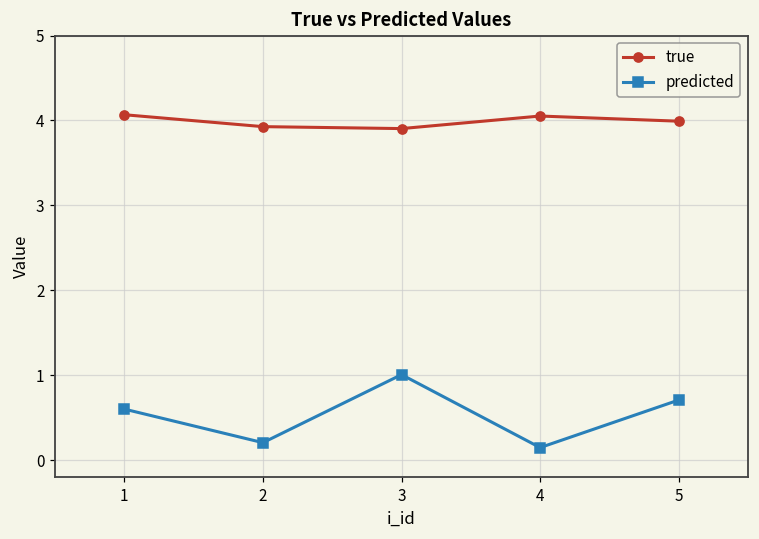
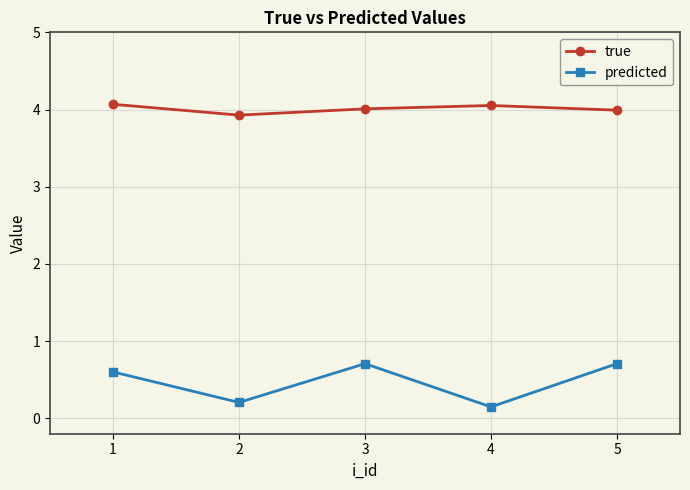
true, 3: 3.9 -> 4.0
predicted, 3: 1.0 -> 0.7
